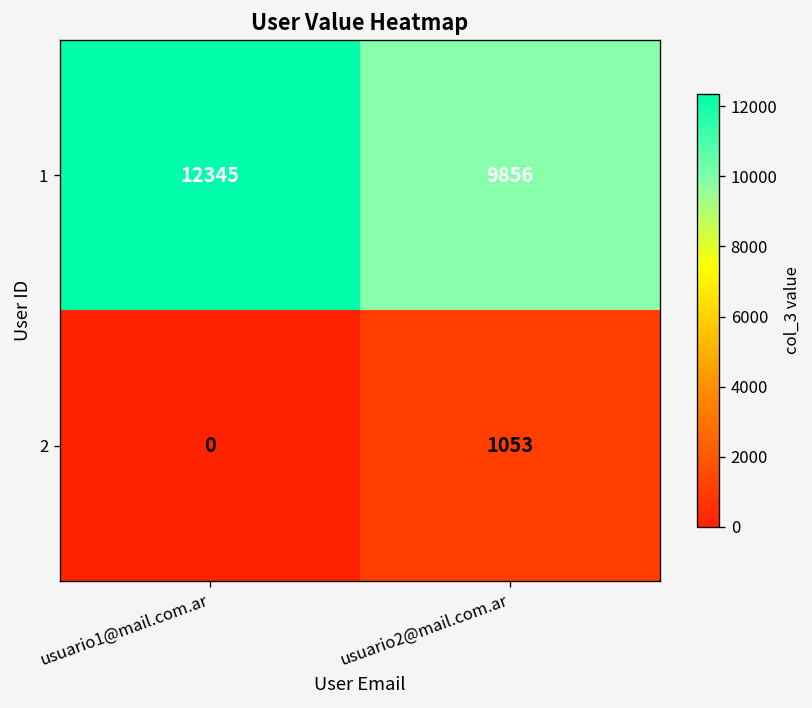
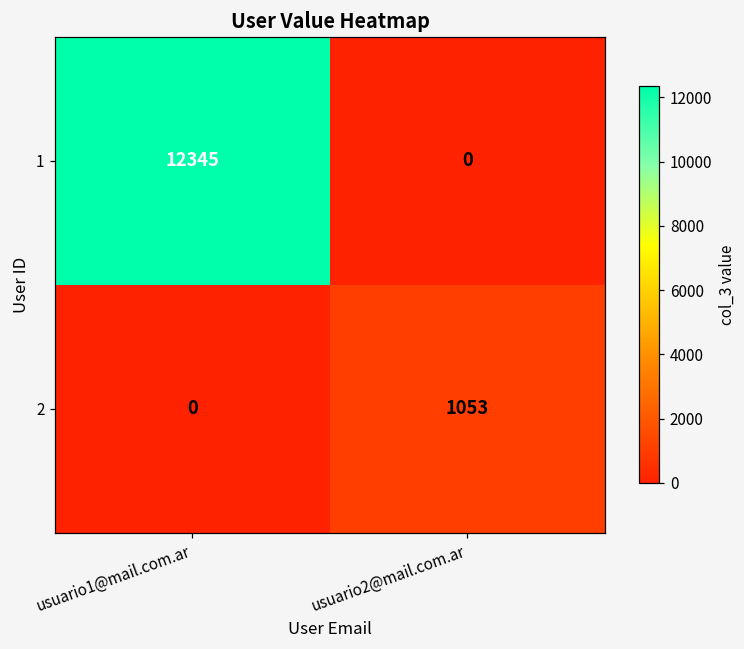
1, usuario2@mail.com.ar: 9856 -> 0
